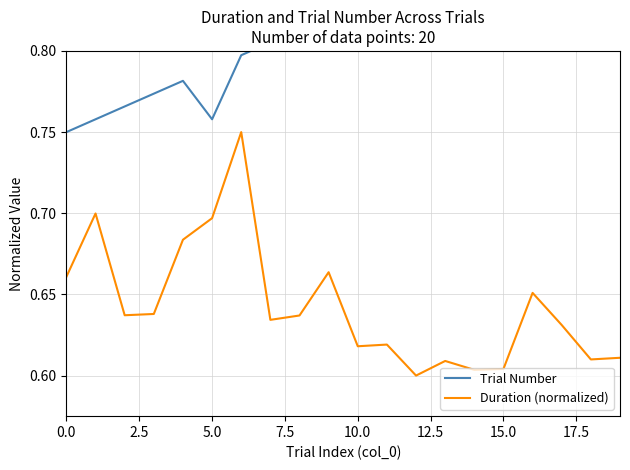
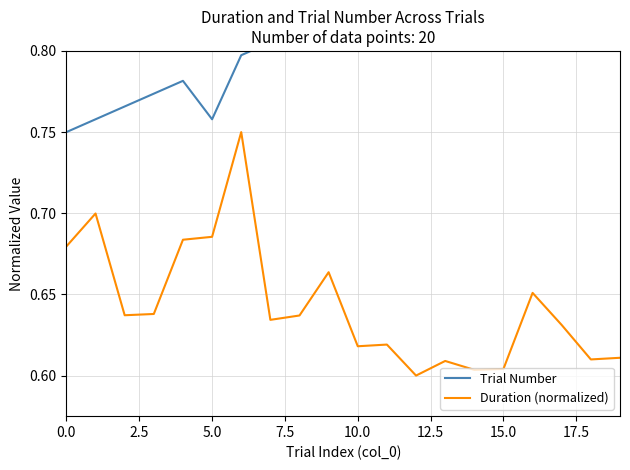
Duration (normalized), 0.0: 0.661 -> 0.680
Duration (normalized), 5.0: 0.697 -> 0.685
